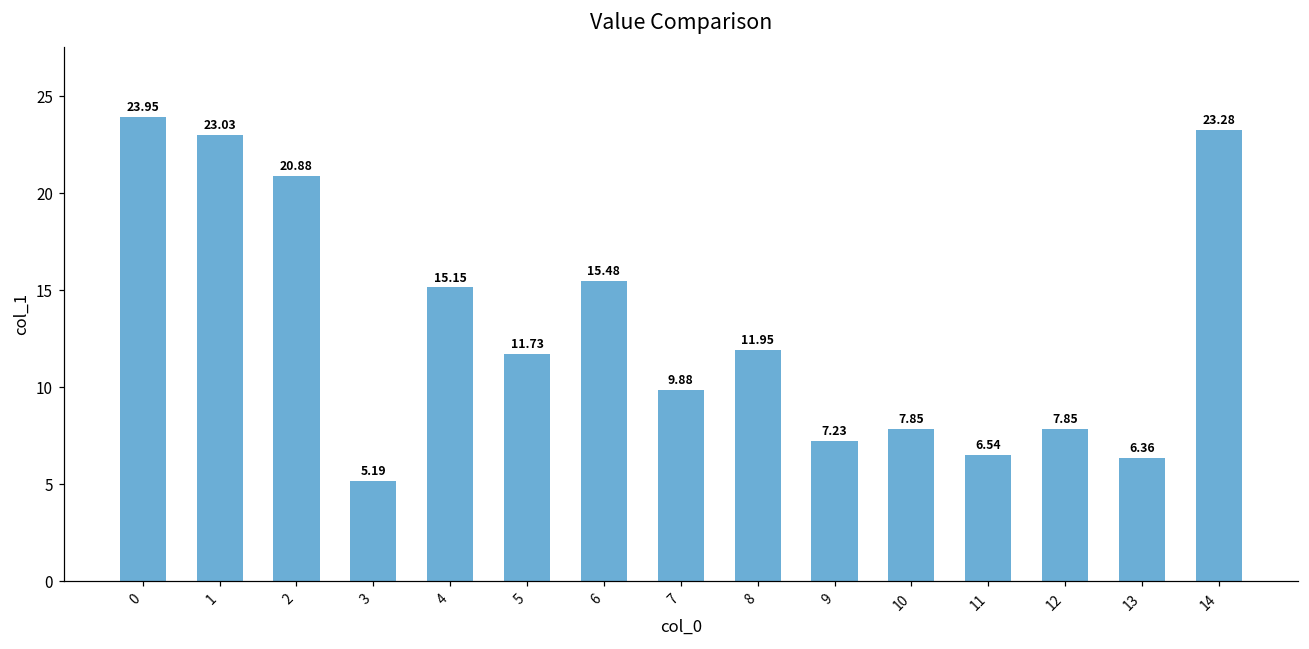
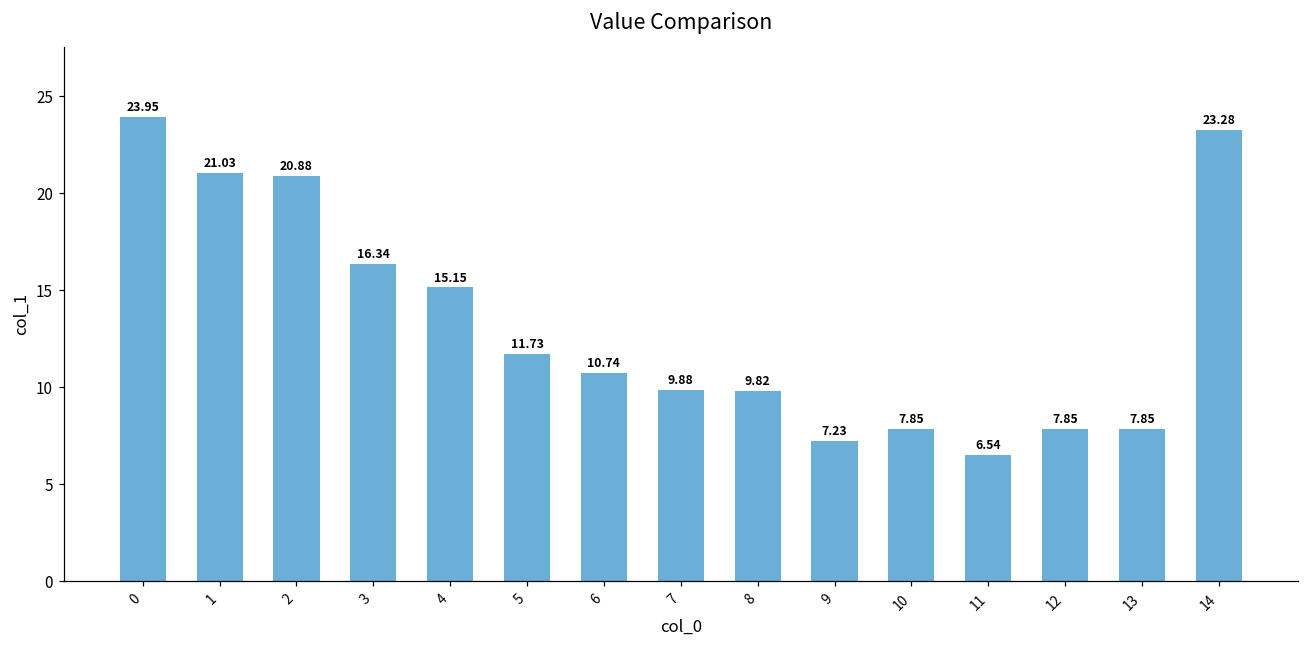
1: 23.03 -> 21.03
3: 5.19 -> 16.34
6: 15.48 -> 10.74
8: 11.95 -> 9.82
13: 6.36 -> 7.85
